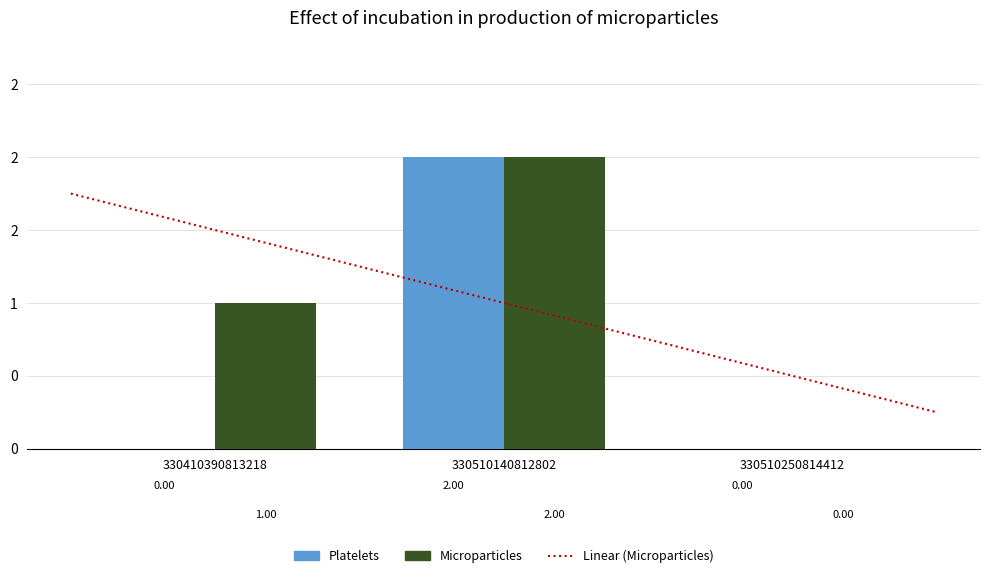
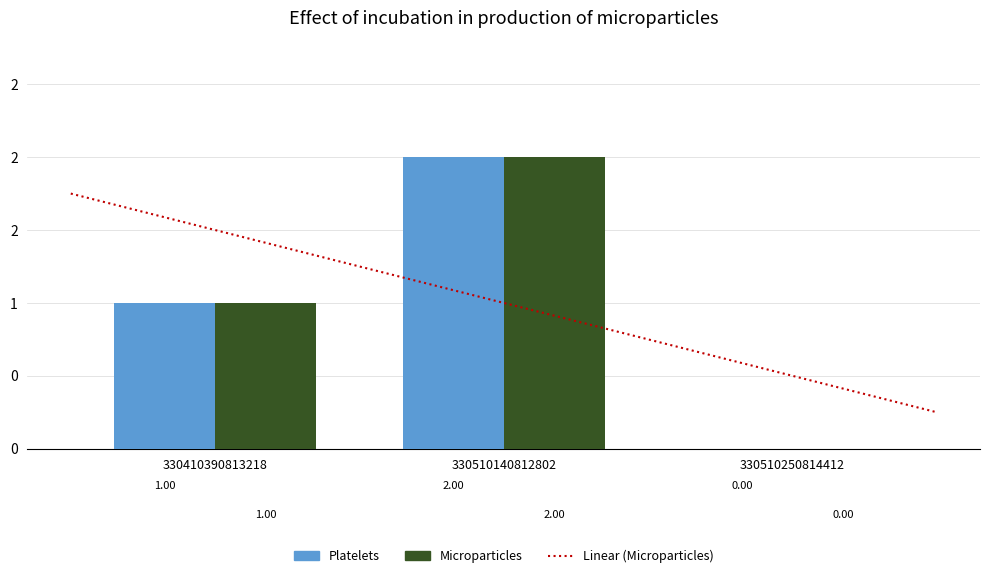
Platelets, 330410390813218: 0.00 -> 1.00
